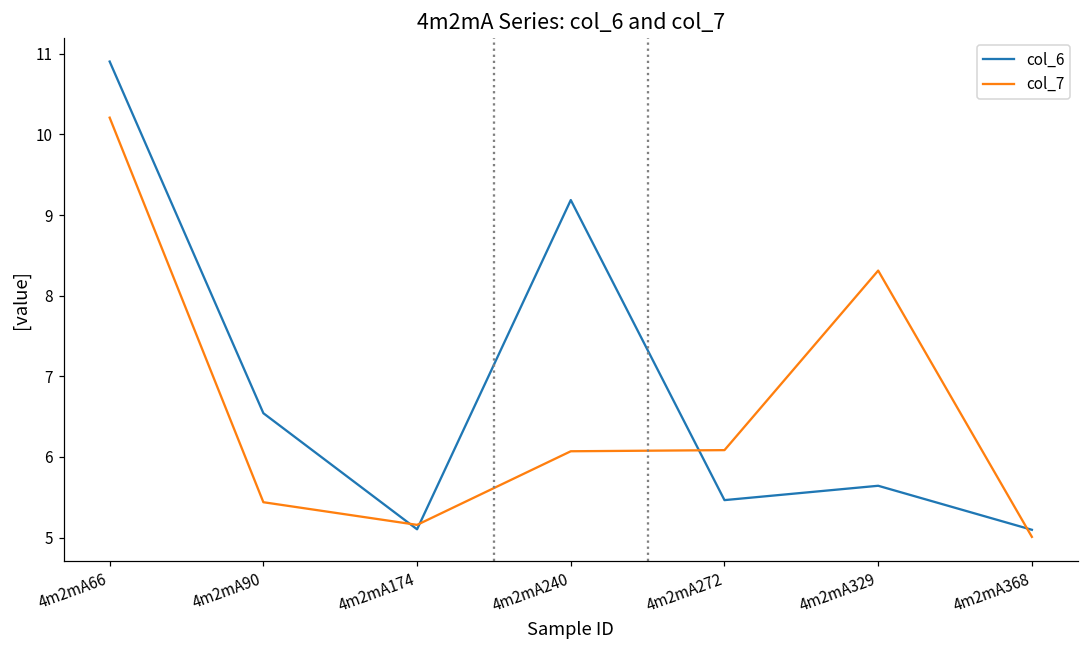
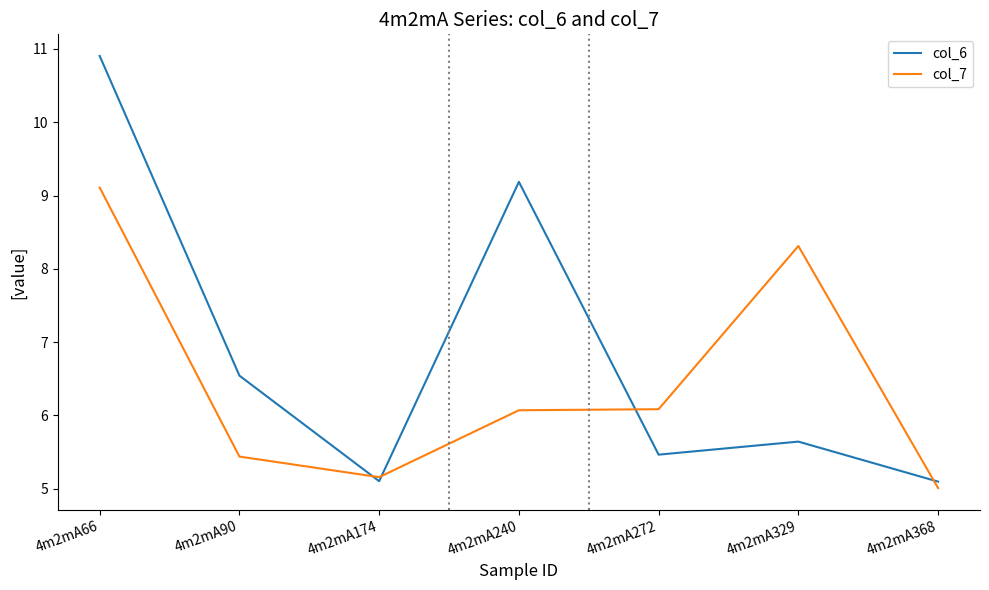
col_7, 4m2mA66: 10.2 -> 9.1
